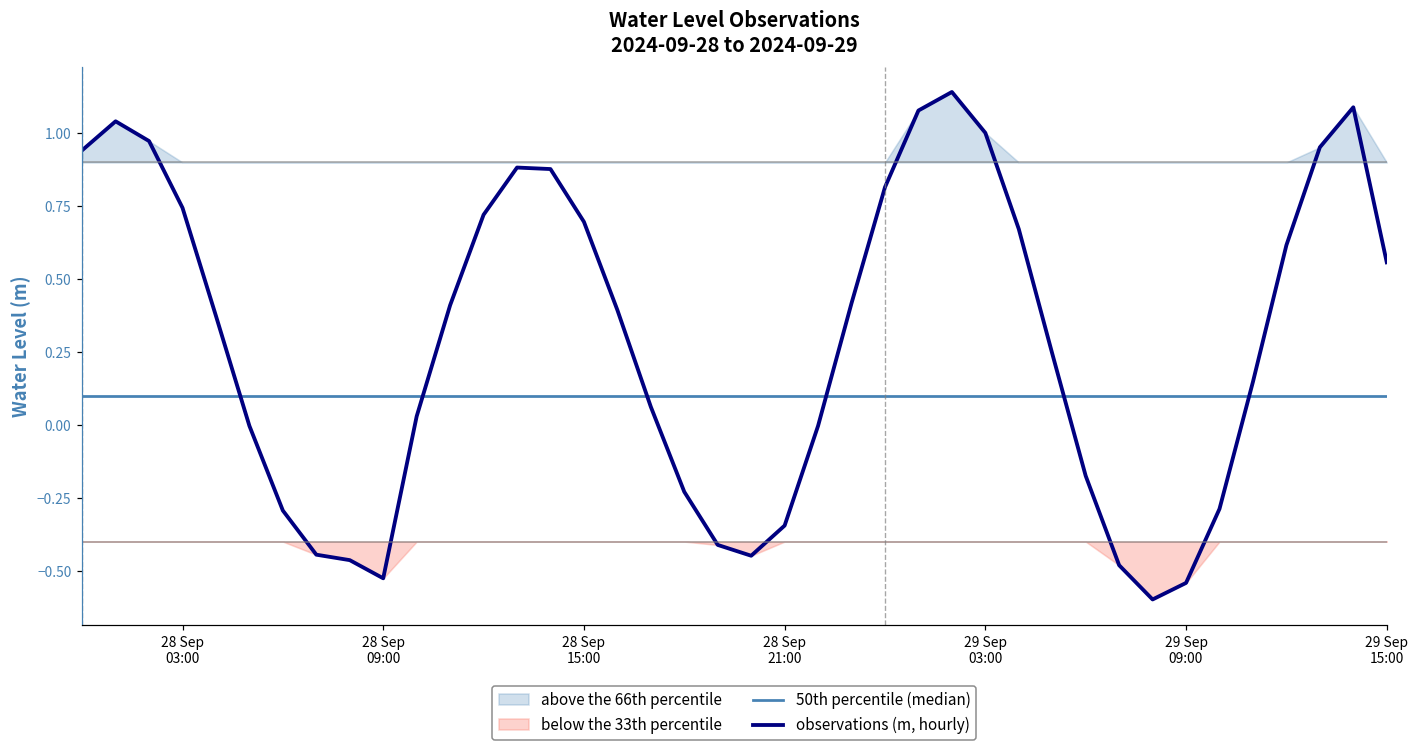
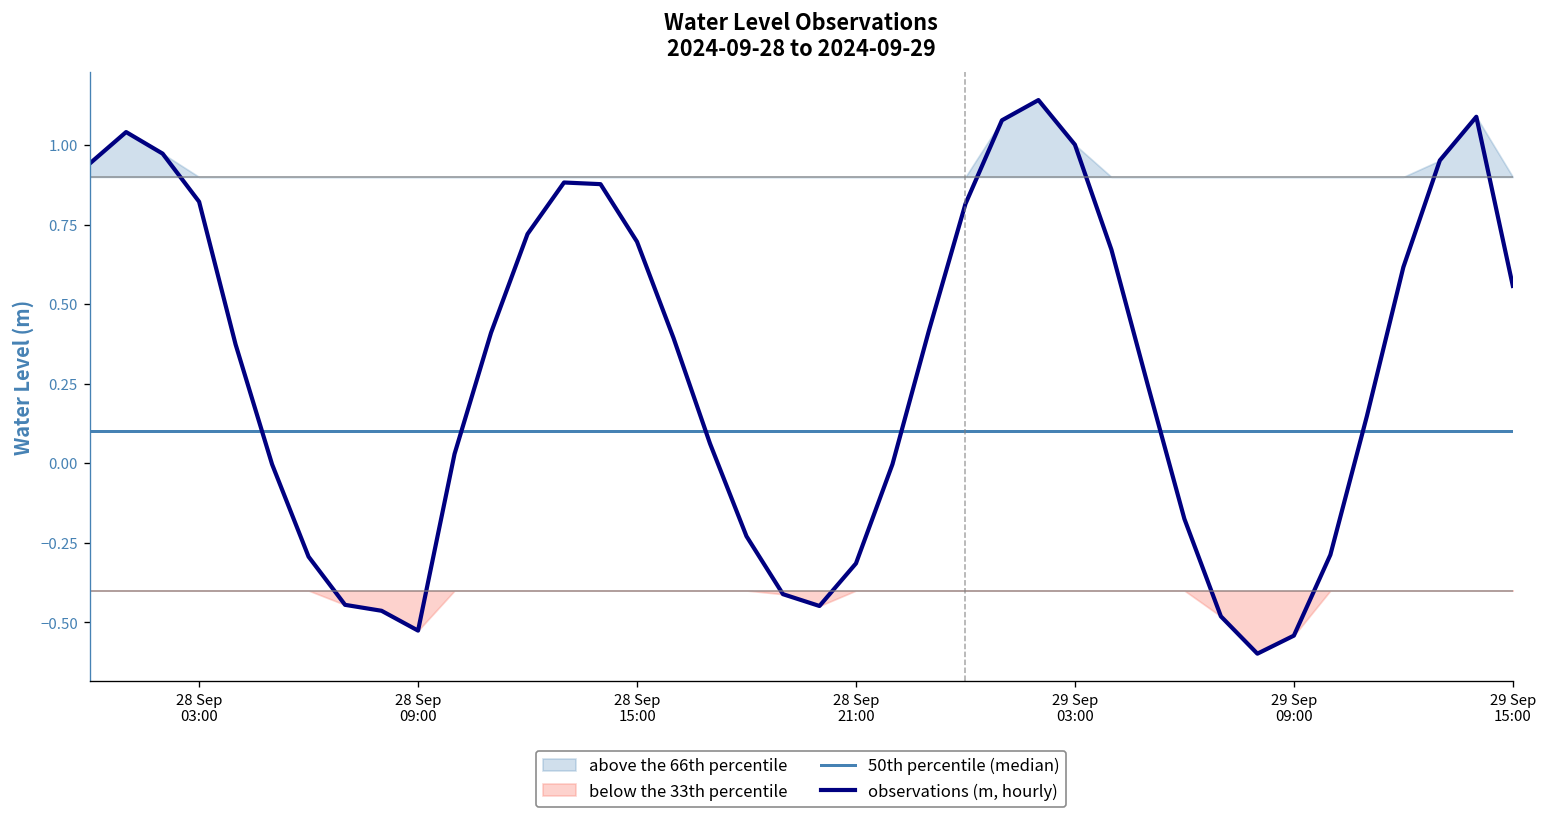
observations (m, hourly), 28 Sep 03:00: 0.74 -> 0.82
observations (m, hourly), 28 Sep 21:00: -0.35 -> -0.31
